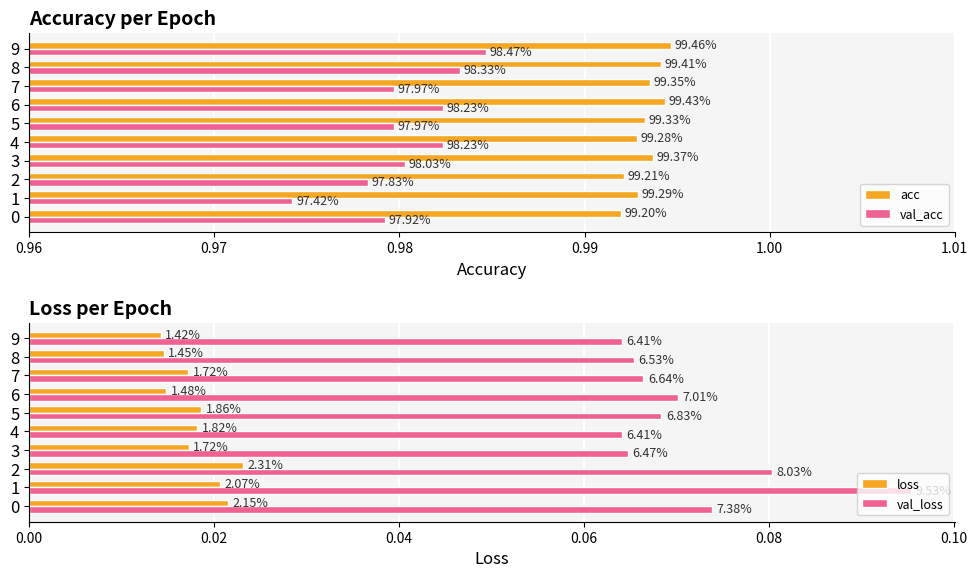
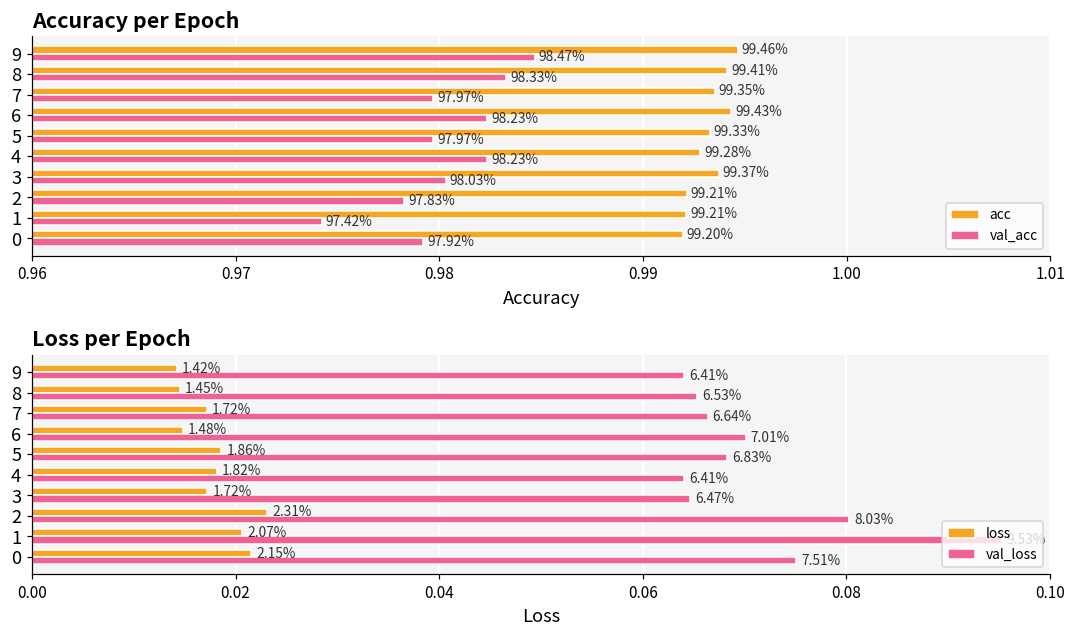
Accuracy per Epoch, acc, 1: 99.29% -> 99.21%
Loss per Epoch, val_loss, 0: 7.38% -> 7.51%
